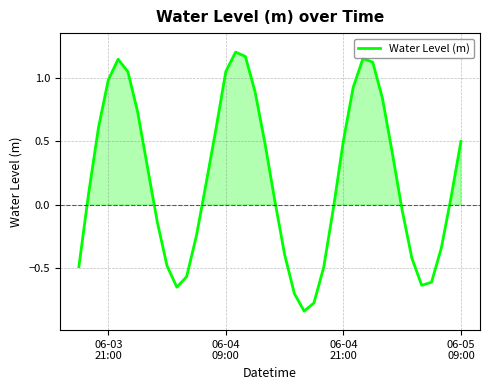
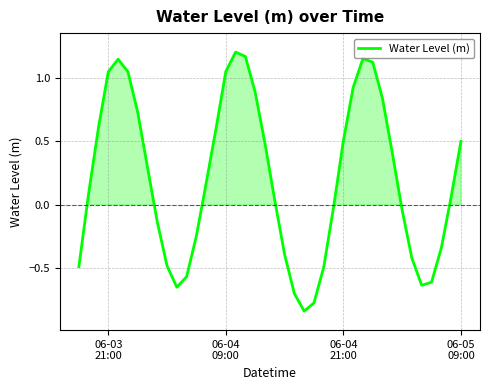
06-03 21:00: 0.98 -> 1.05
